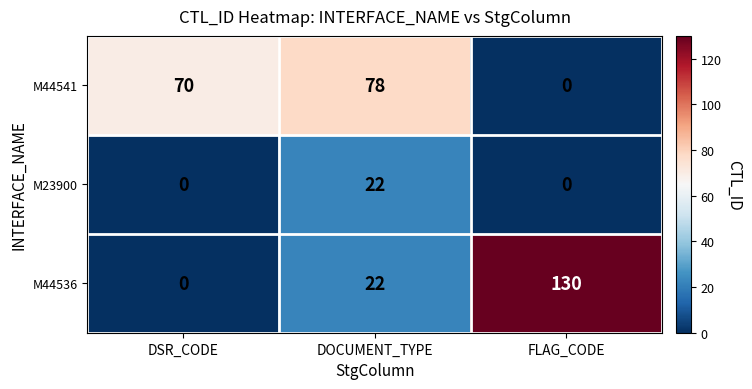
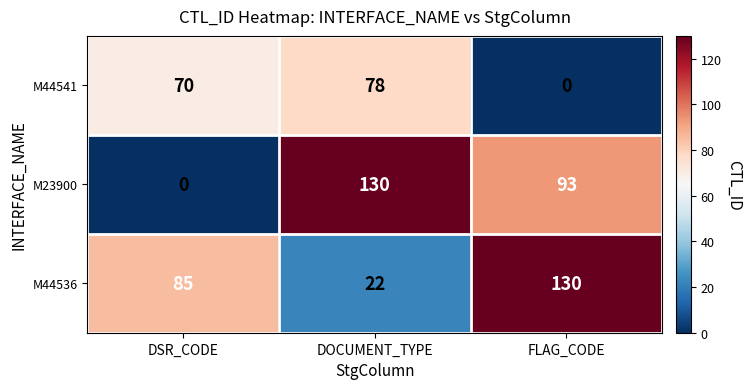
M23900, DOCUMENT_TYPE: 22 -> 130
M23900, FLAG_CODE: 0 -> 93
M44536, DSR_CODE: 0 -> 85
